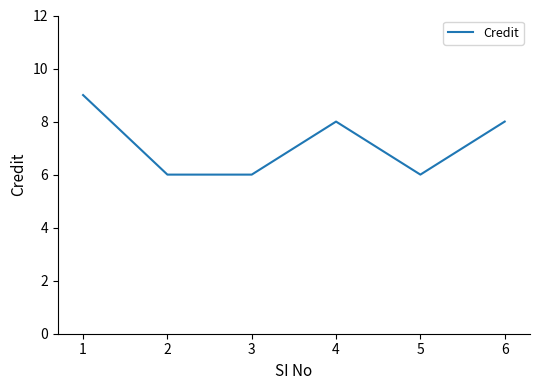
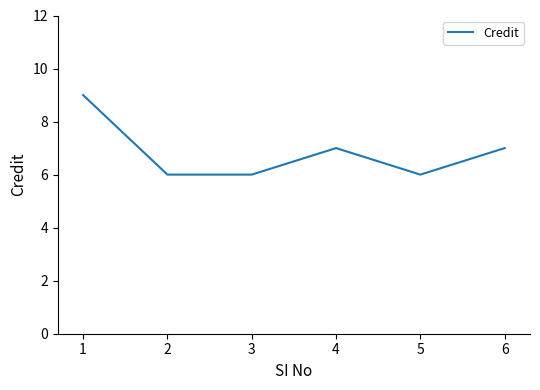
4: 8 -> 7
6: 8 -> 7
